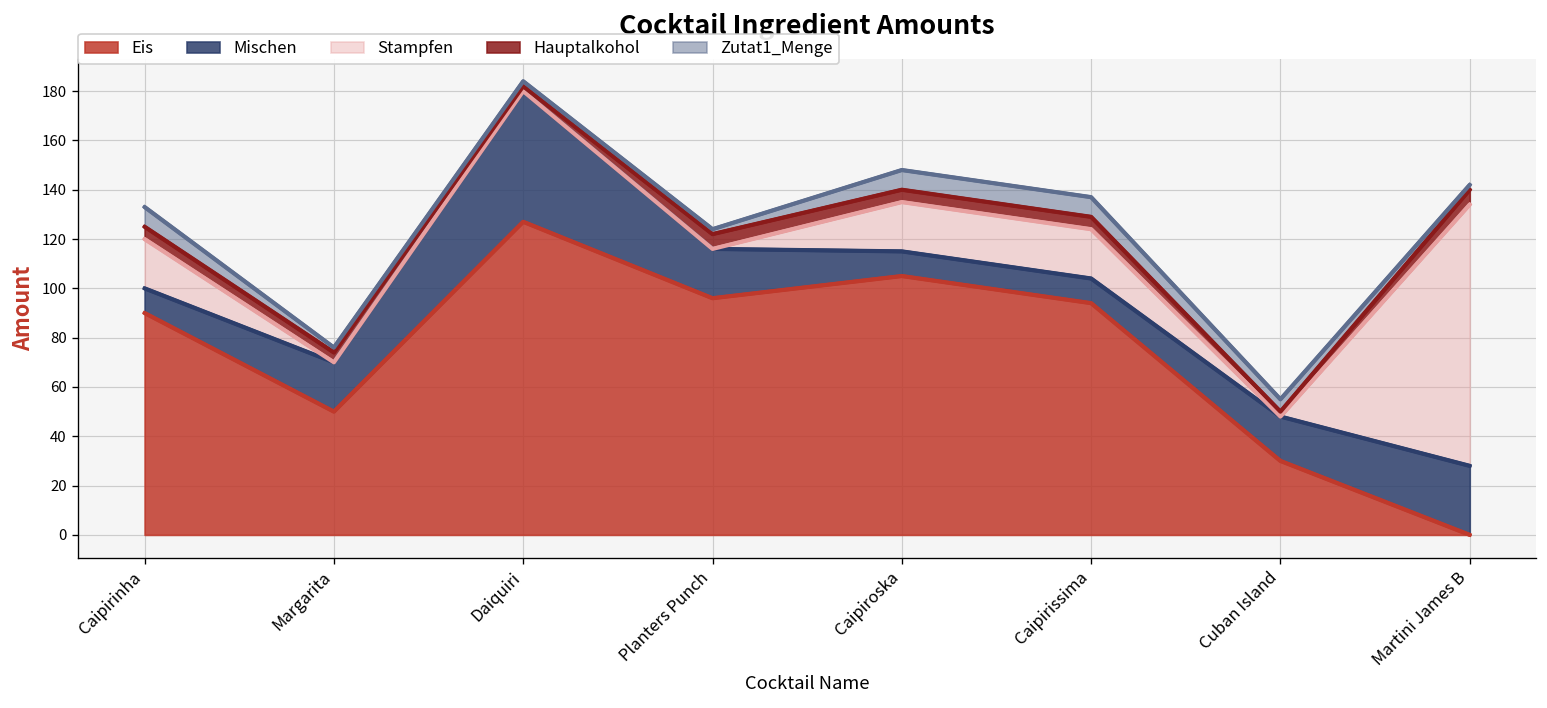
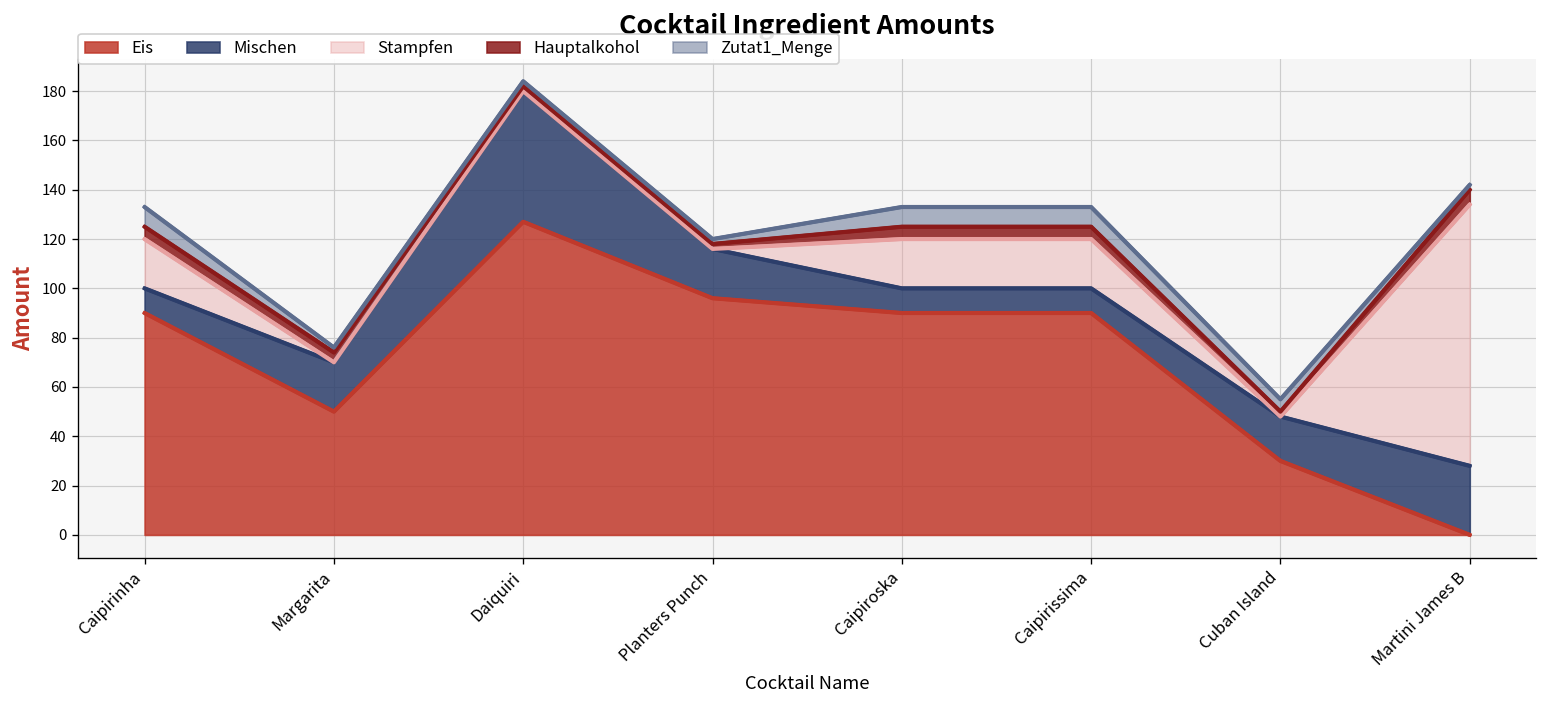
Hauptalkohol, Planters Punch: 6 -> 2
Eis, Caipiroska: 105 -> 90
Eis, Caipirissima: 94 -> 90
